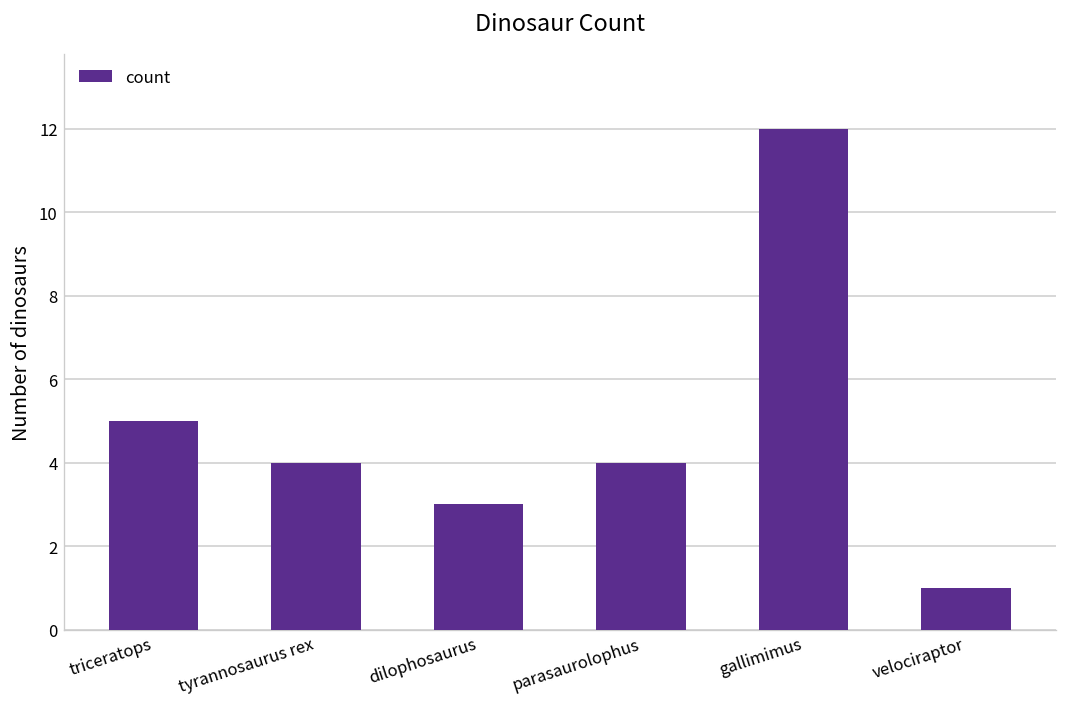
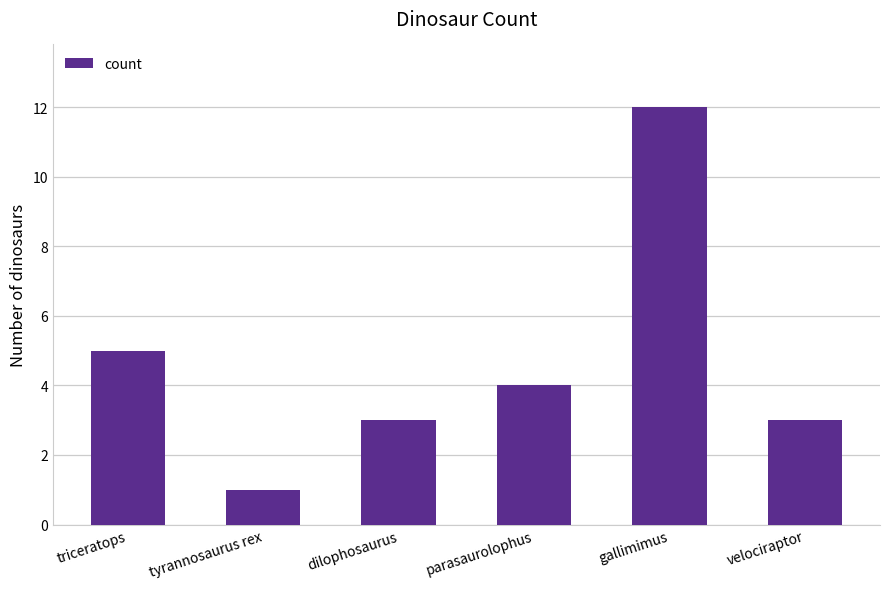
tyrannosaurus rex: 4 -> 1
velociraptor: 1 -> 3
